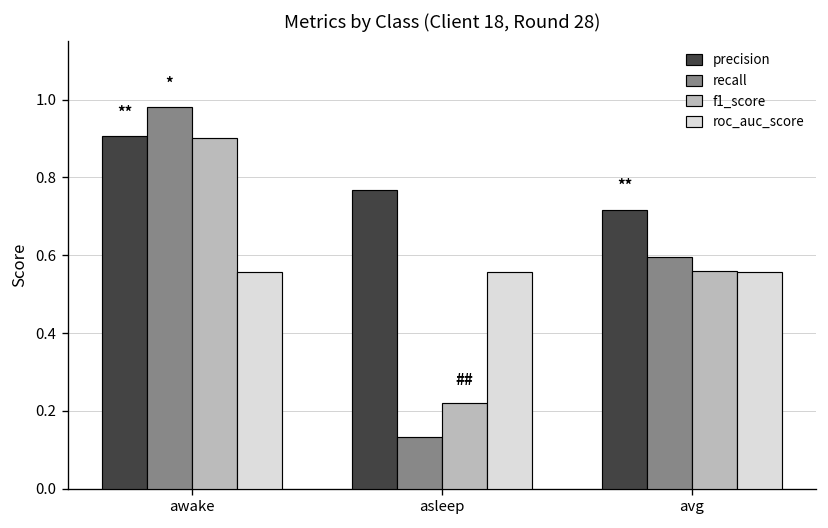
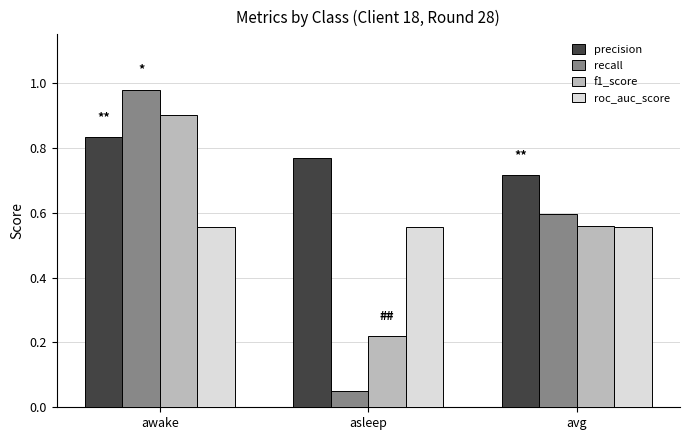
precision, awake: 0.91 -> 0.83
recall, asleep: 0.13 -> 0.05
